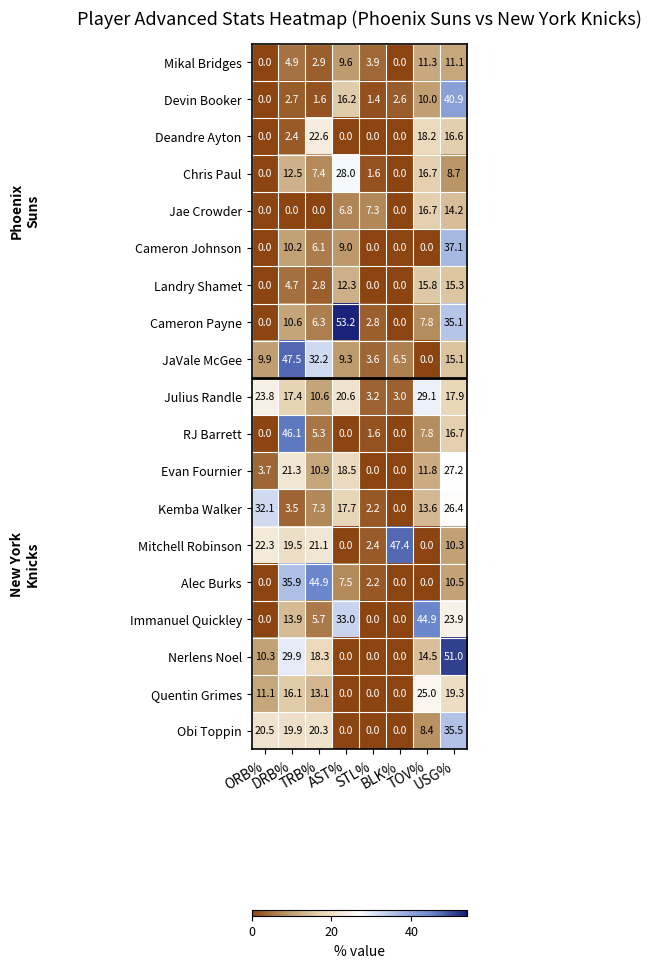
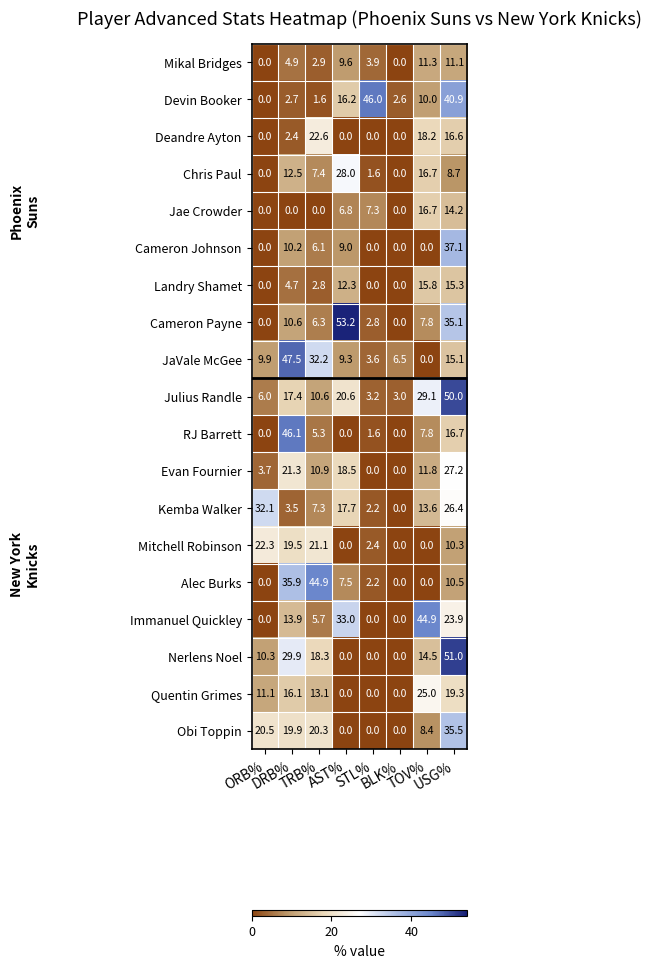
Devin Booker, STL%: 1.4 -> 46.0
Julius Randle, ORB%: 23.8 -> 6.0
Julius Randle, USG%: 17.9 -> 50.0
Mitchell Robinson, BLK%: 47.4 -> 0.0
